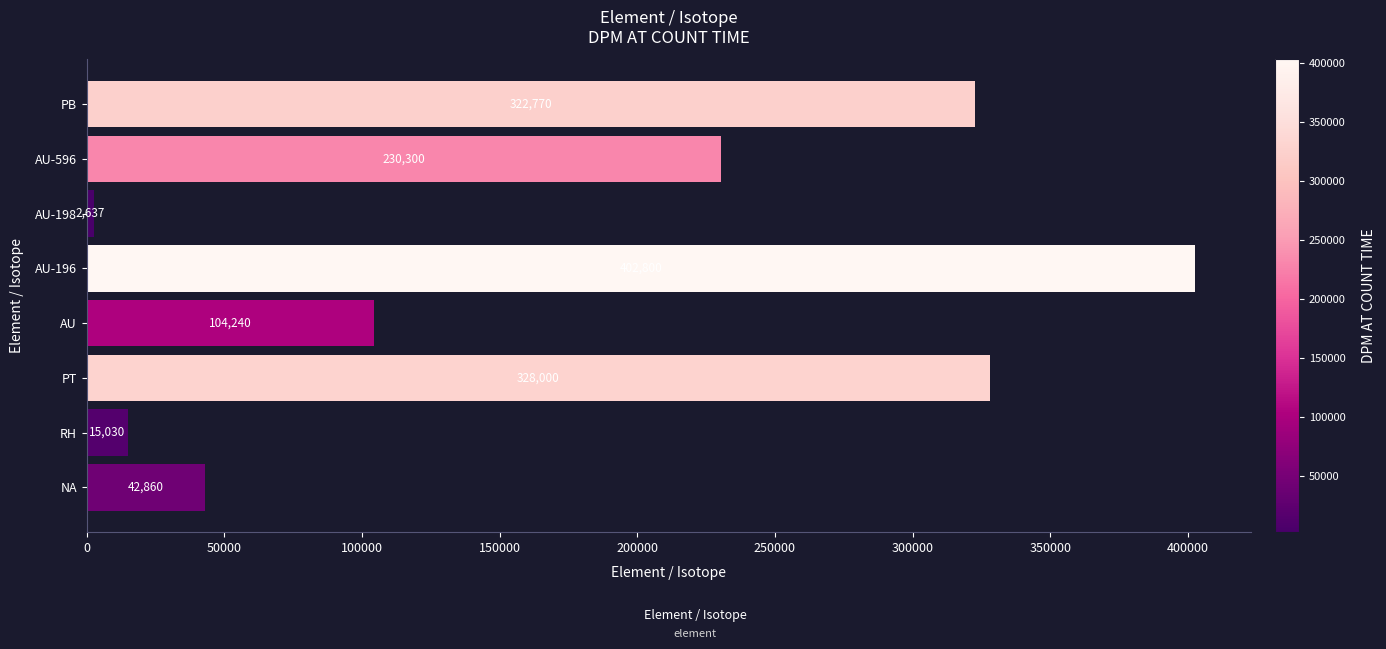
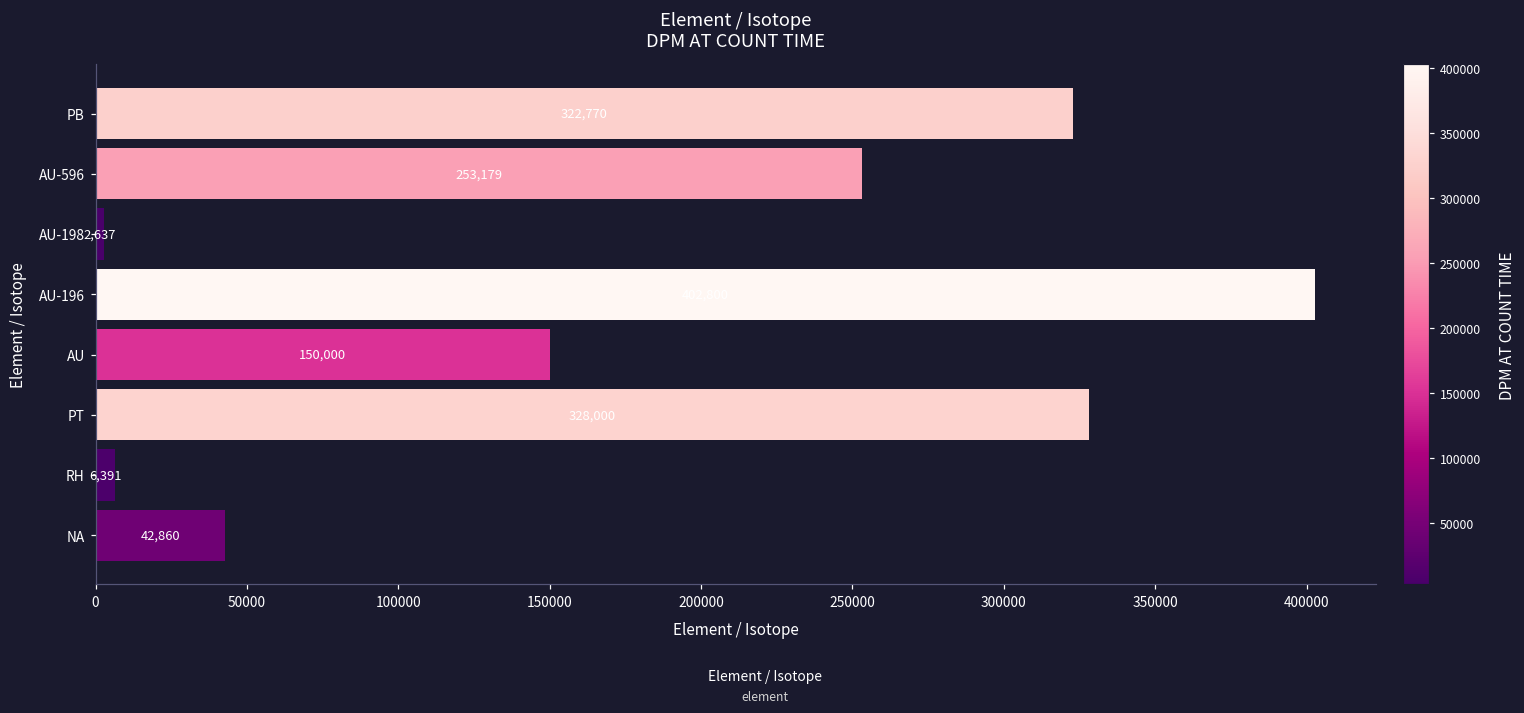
AU-596: 230,300 -> 253,179
AU: 104,240 -> 150,000
RH: 15,030 -> 6,391
